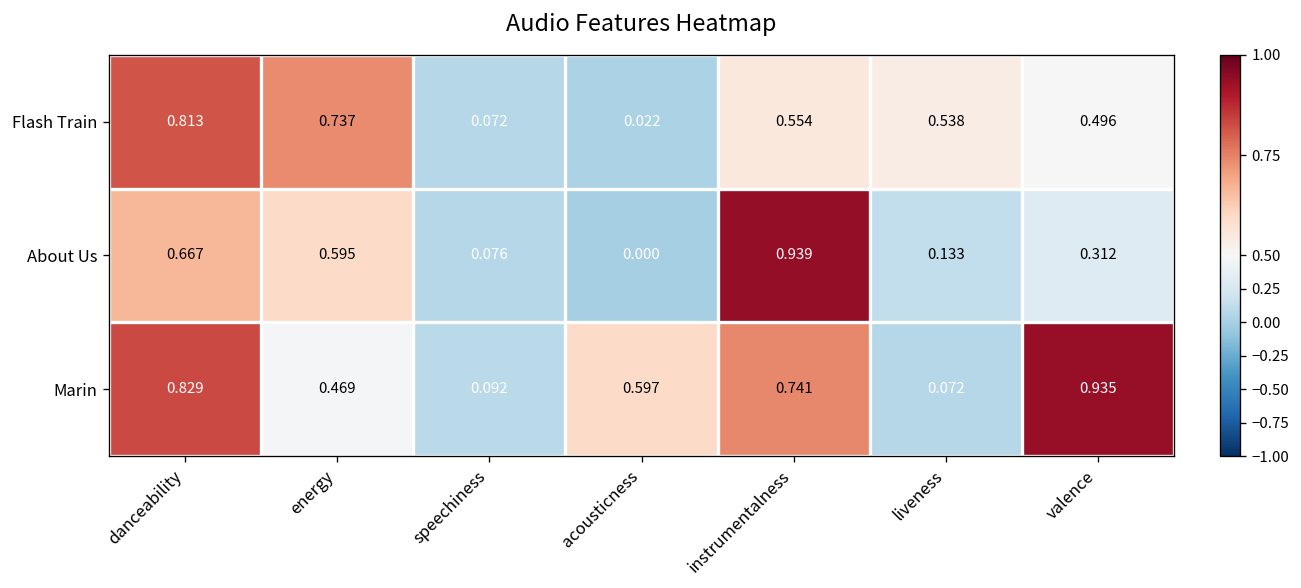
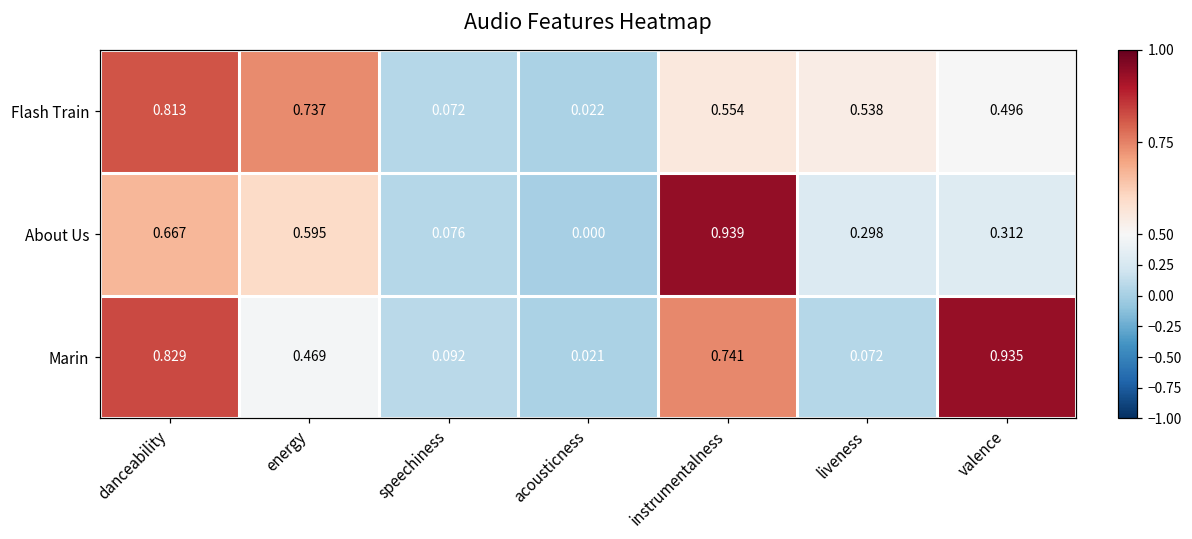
About Us, liveness: 0.133 -> 0.298
Marin, acousticness: 0.597 -> 0.021
